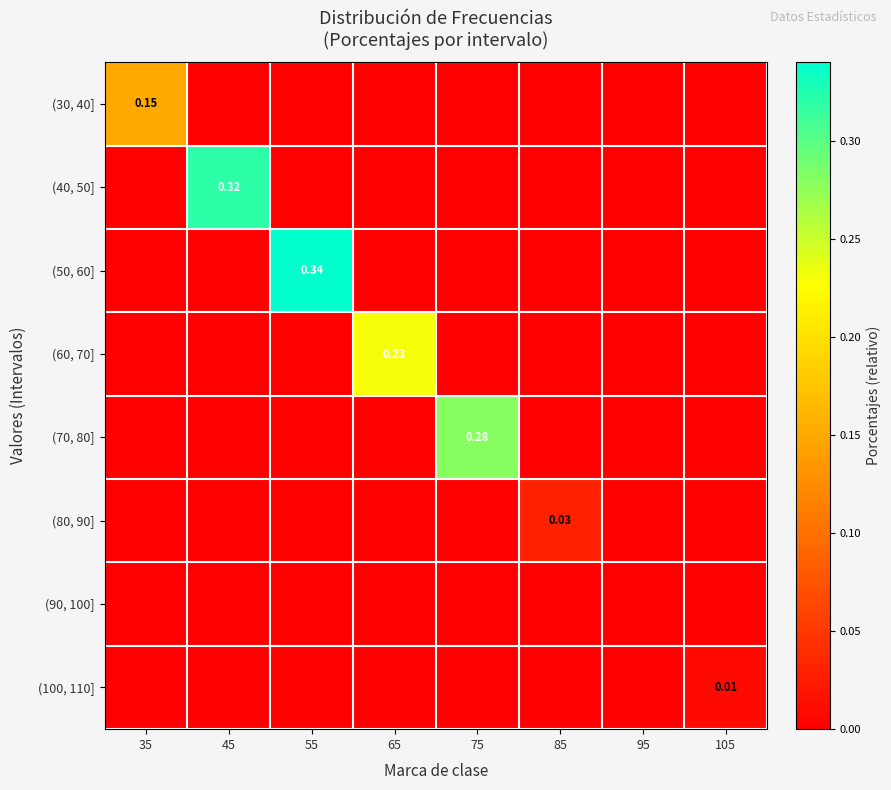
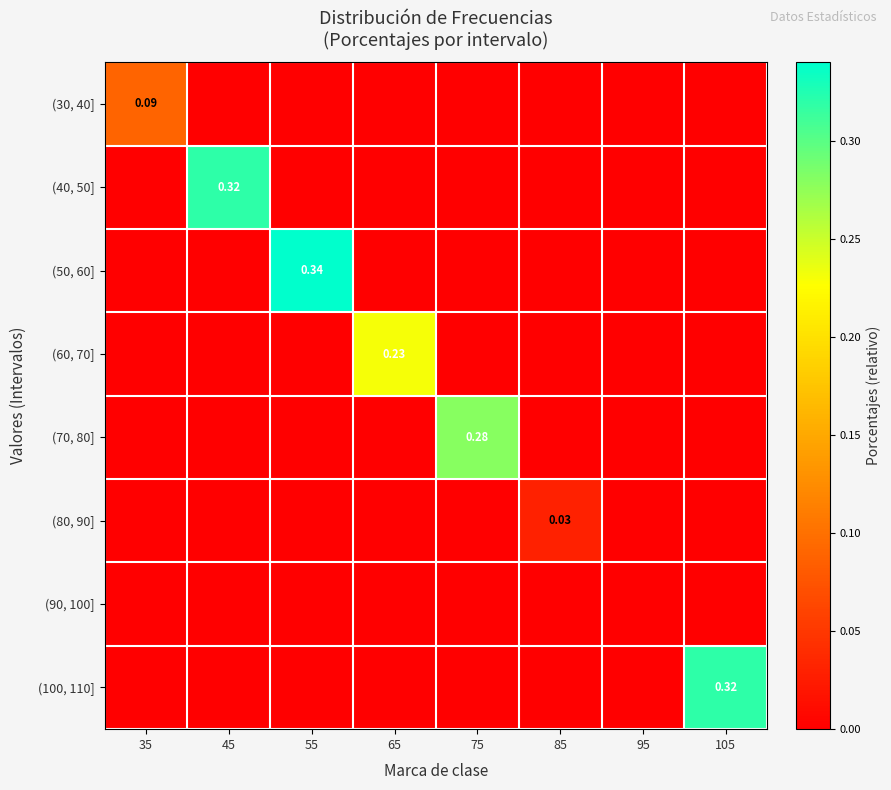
(30, 40], 35: 0.15 -> 0.09
(100, 110], 105: 0.01 -> 0.32
